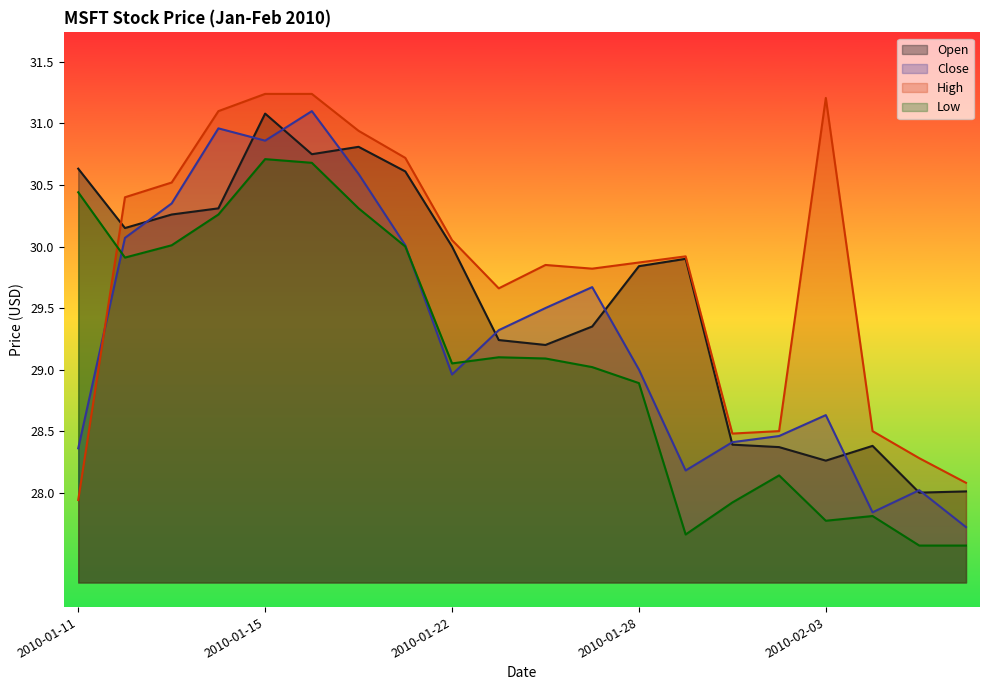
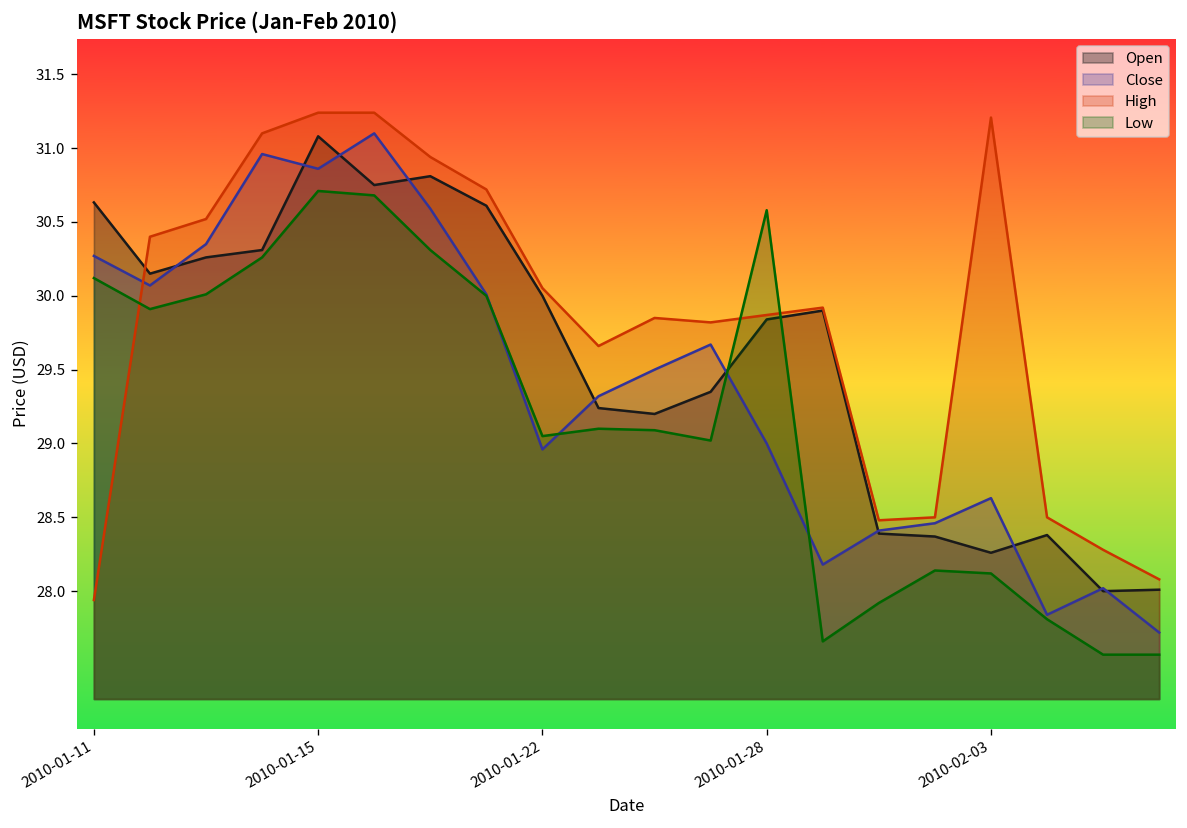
Close, 2010-01-11: 28.36 -> 30.27
Low, 2010-01-11: 30.44 -> 30.12
Low, 2010-01-28: 28.89 -> 30.58
Low, 2010-02-03: 27.77 -> 28.12
